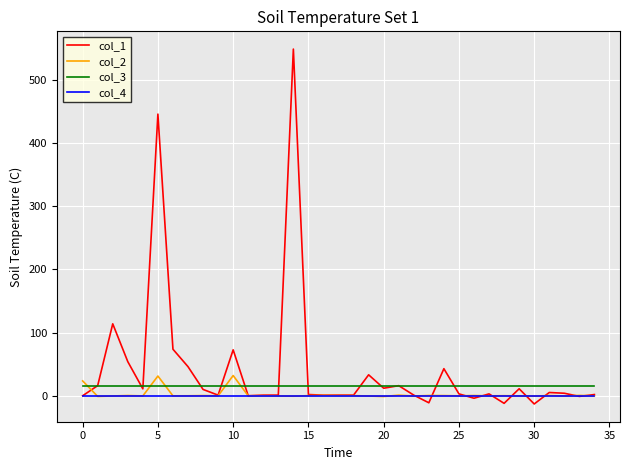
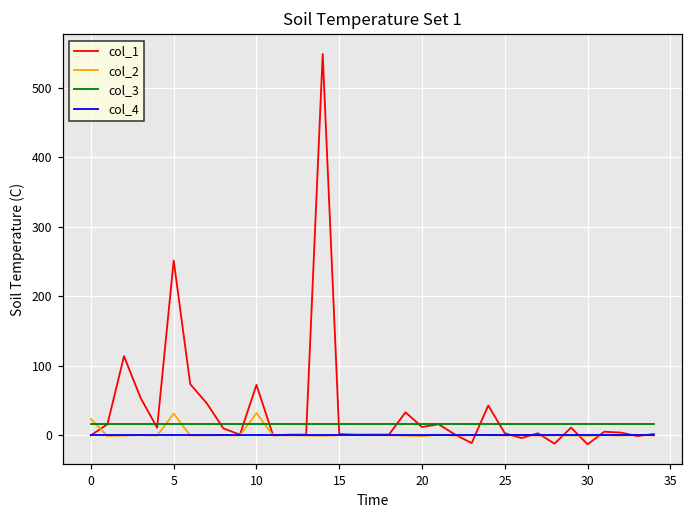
col_1, 5: 450 -> 250
